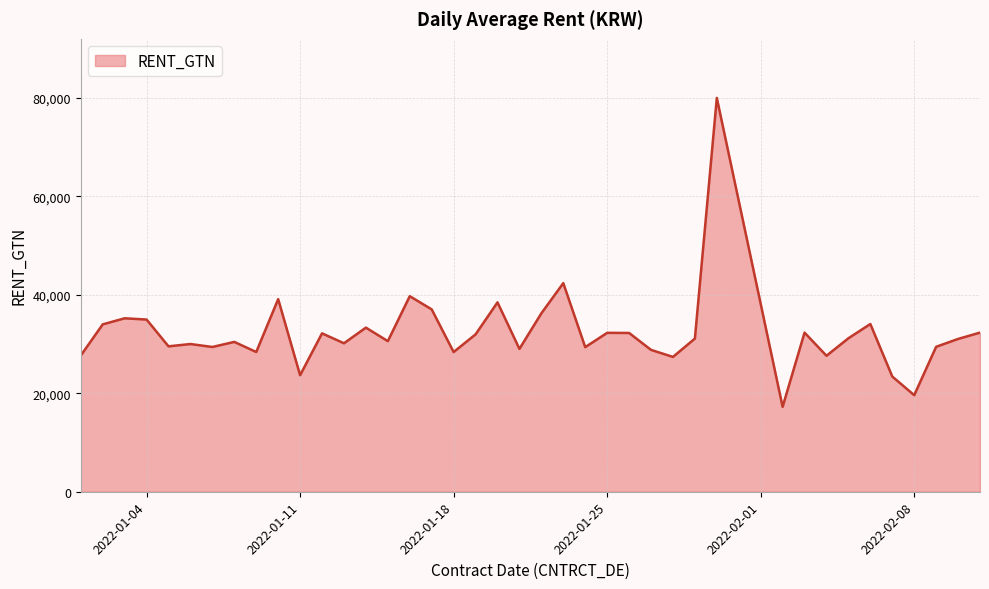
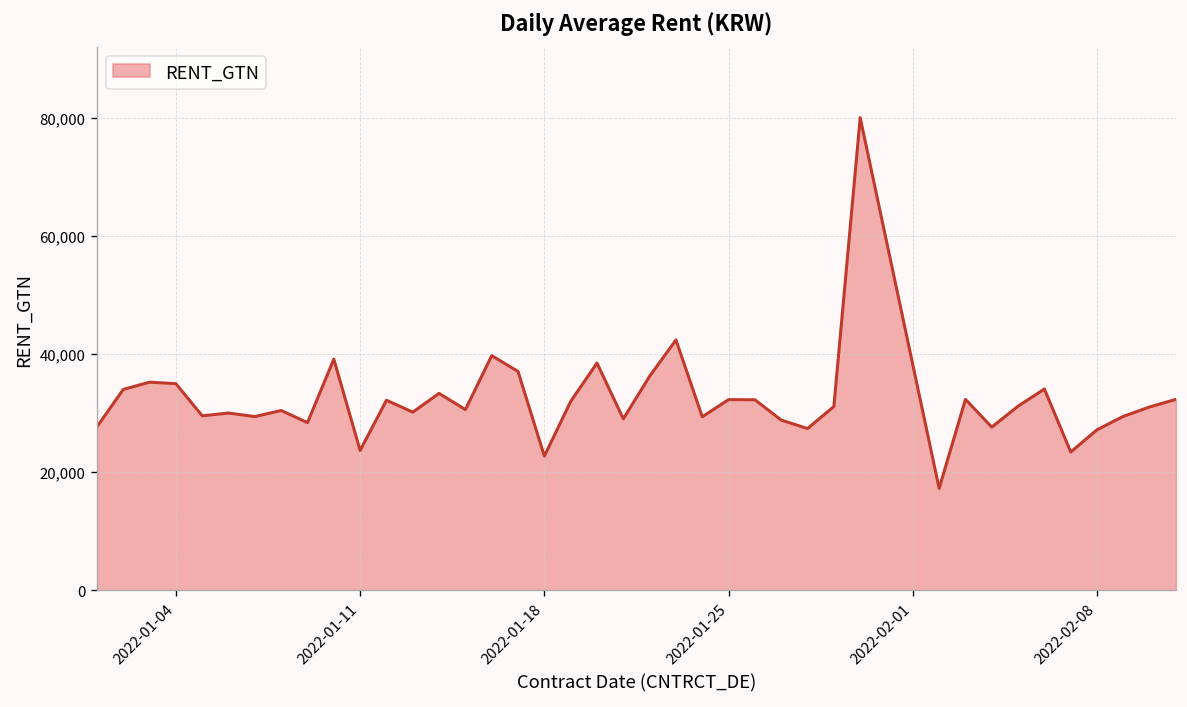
2022-01-18: 28,000 -> 23,000
2022-02-08: 20,000 -> 27,000
